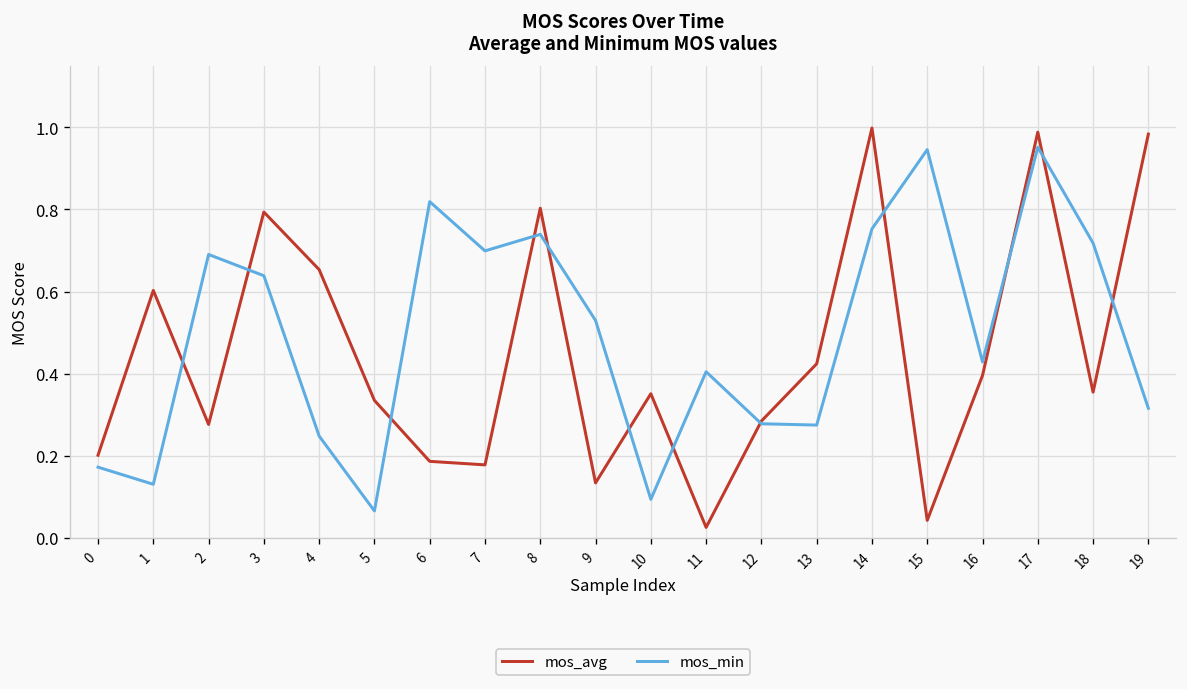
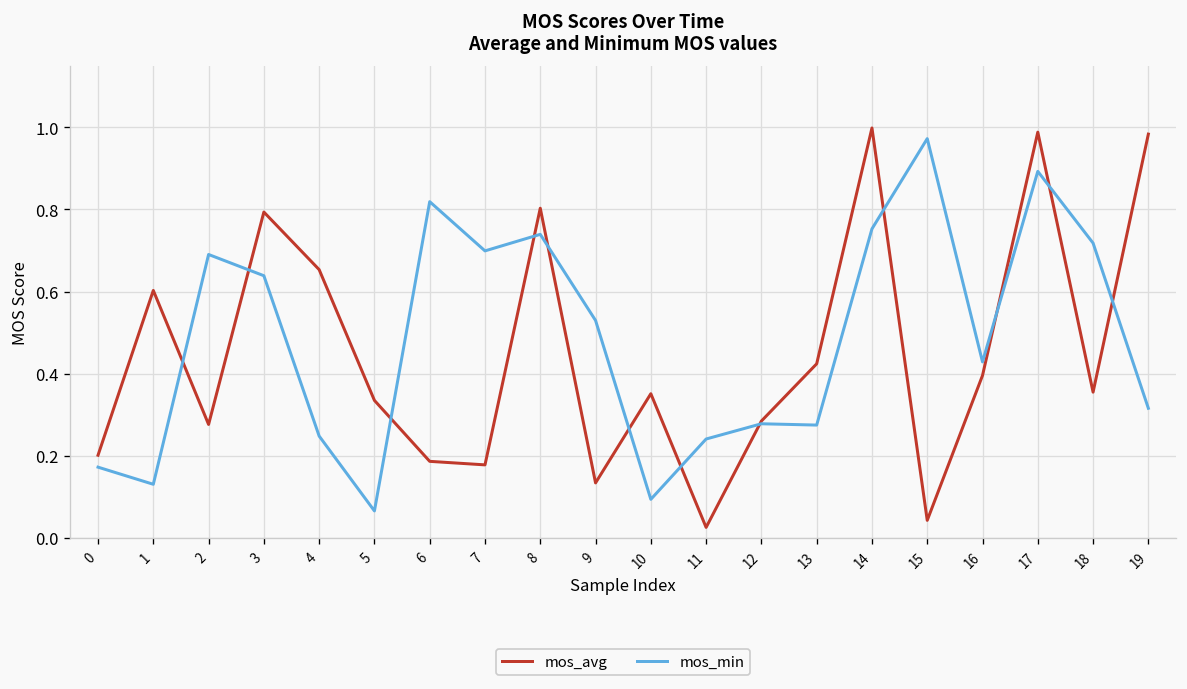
mos_min, 11: 0.40 -> 0.24
mos_min, 15: 0.95 -> 0.97
mos_min, 17: 0.95 -> 0.89
